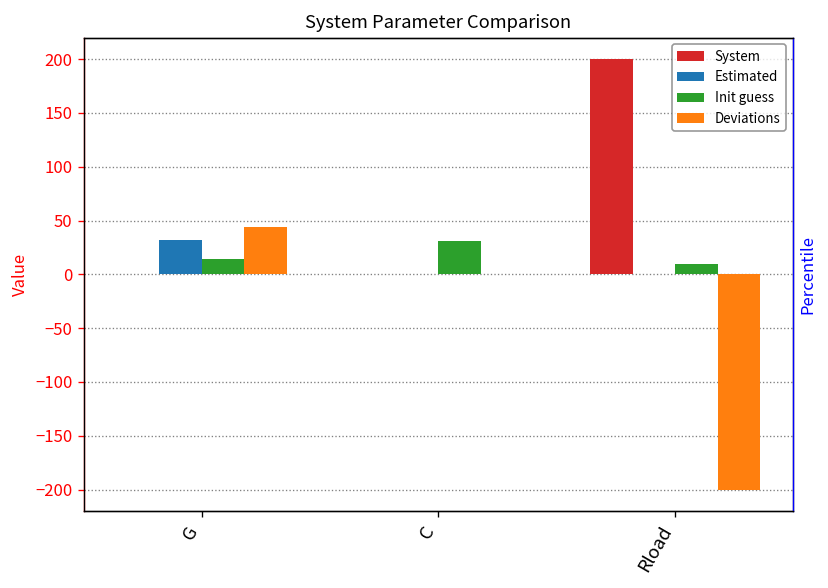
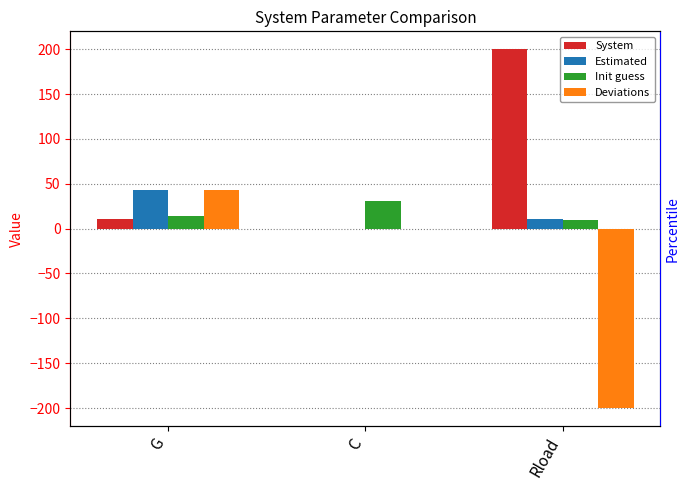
System, G: 0 -> 10
Estimated, G: 30 -> 40
Estimated, Rload: 0 -> 10
